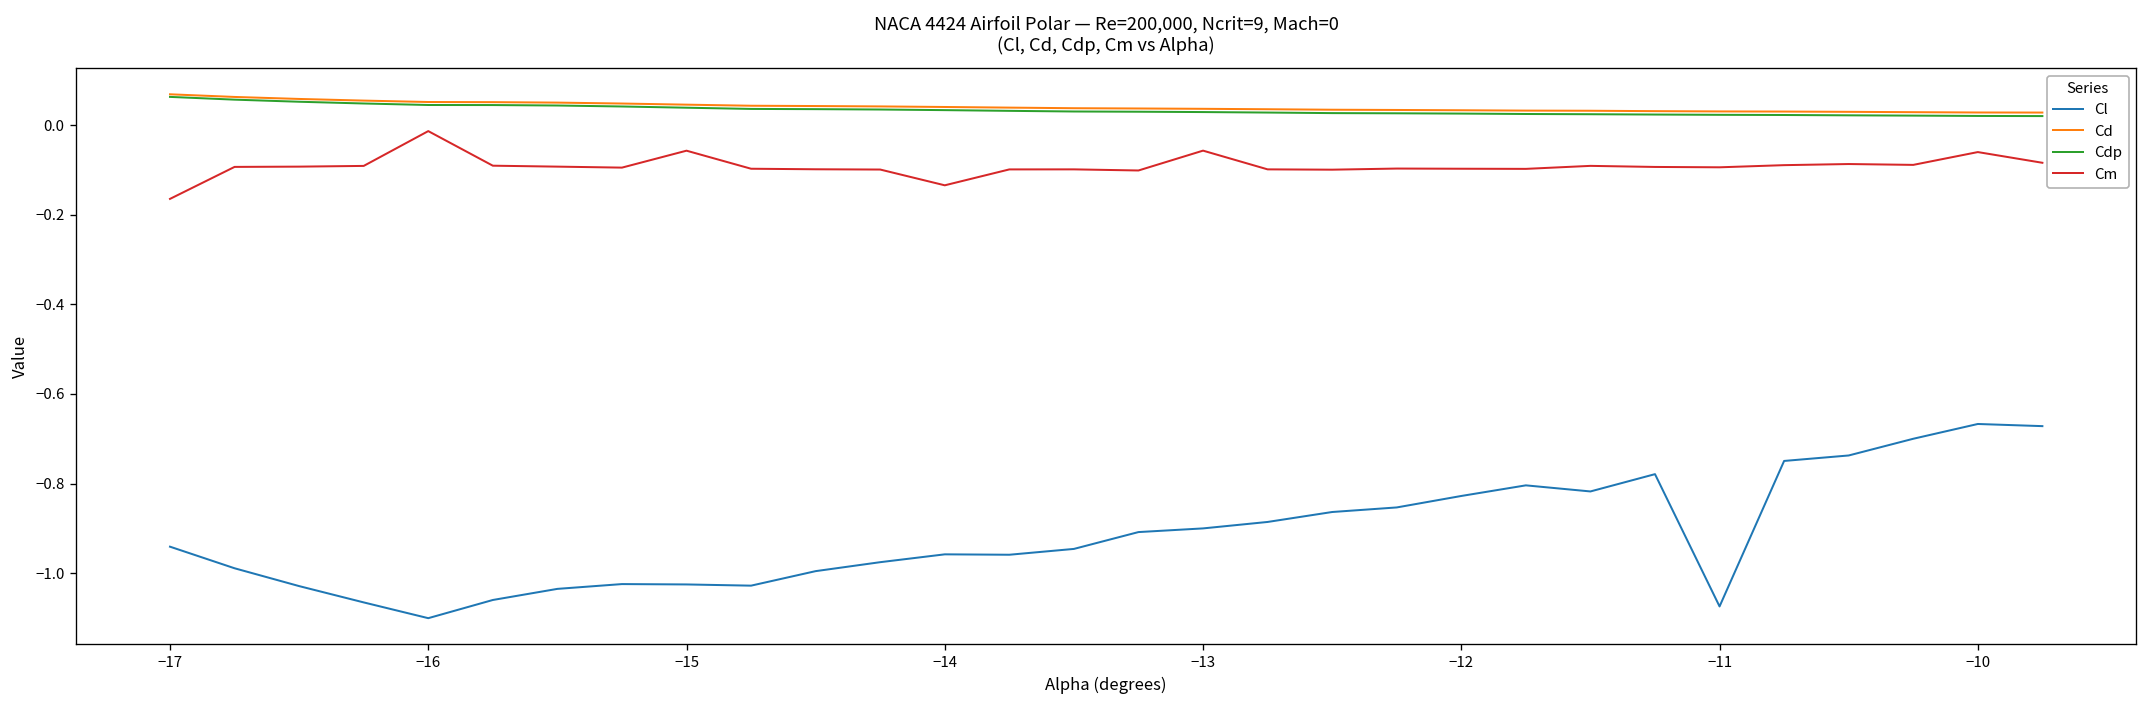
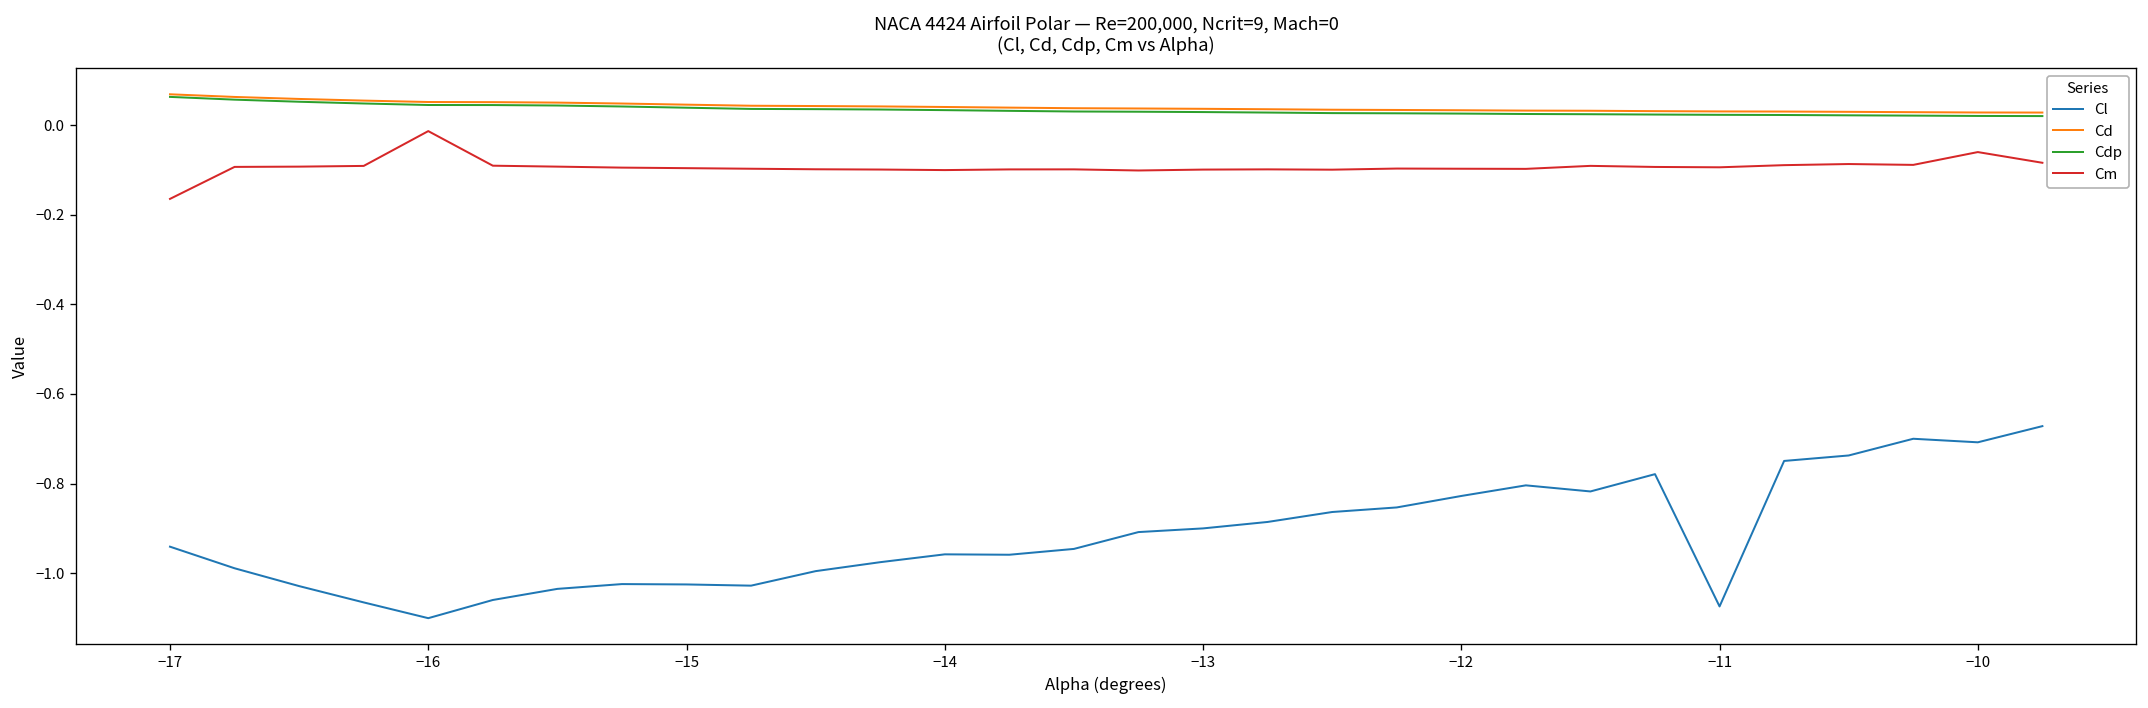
Cm, −15: -0.06 -> -0.10
Cm, −14: -0.13 -> -0.10
Cm, −13: -0.06 -> -0.10
Cl, −10: -0.67 -> -0.71
